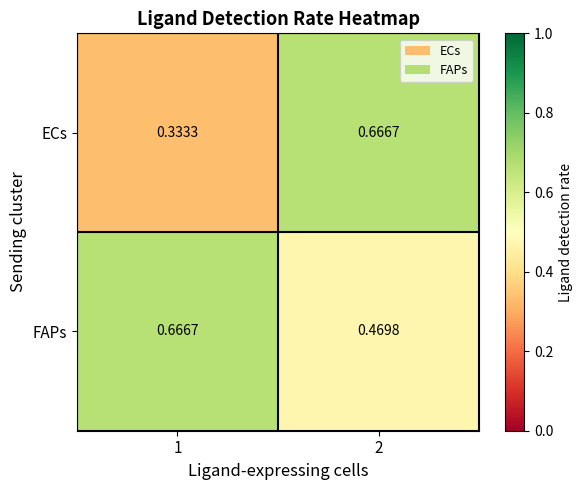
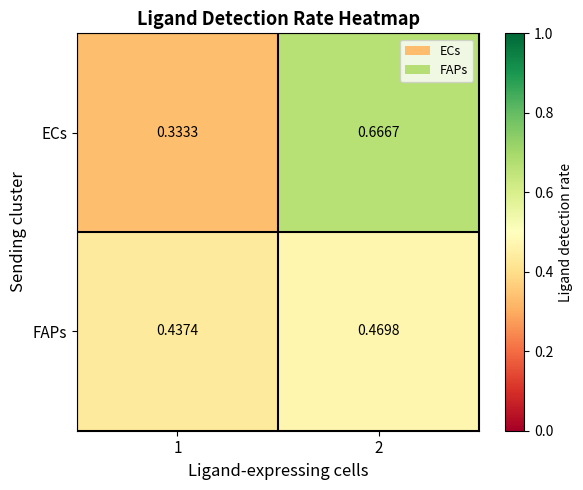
FAPs, 1: 0.6667 -> 0.4374
